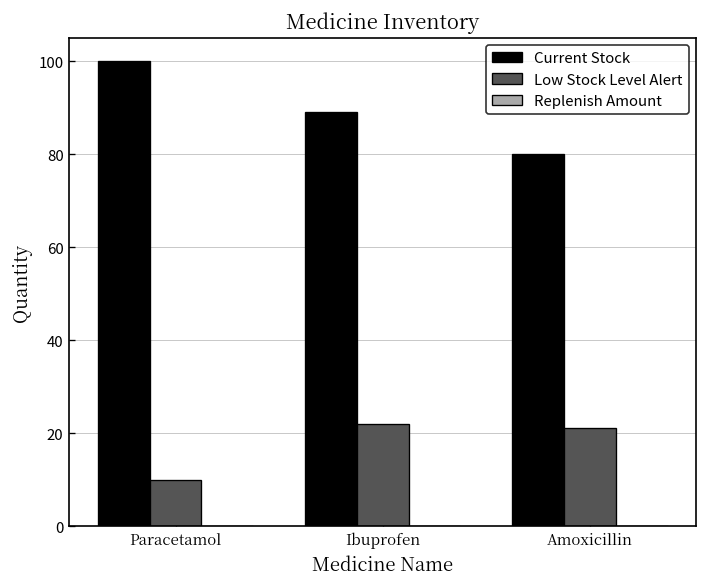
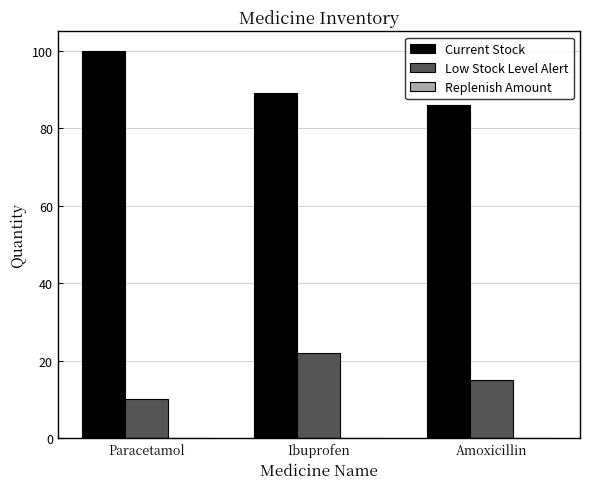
Current Stock, Amoxicillin: 80 -> 86
Low Stock Level Alert, Amoxicillin: 21 -> 15
